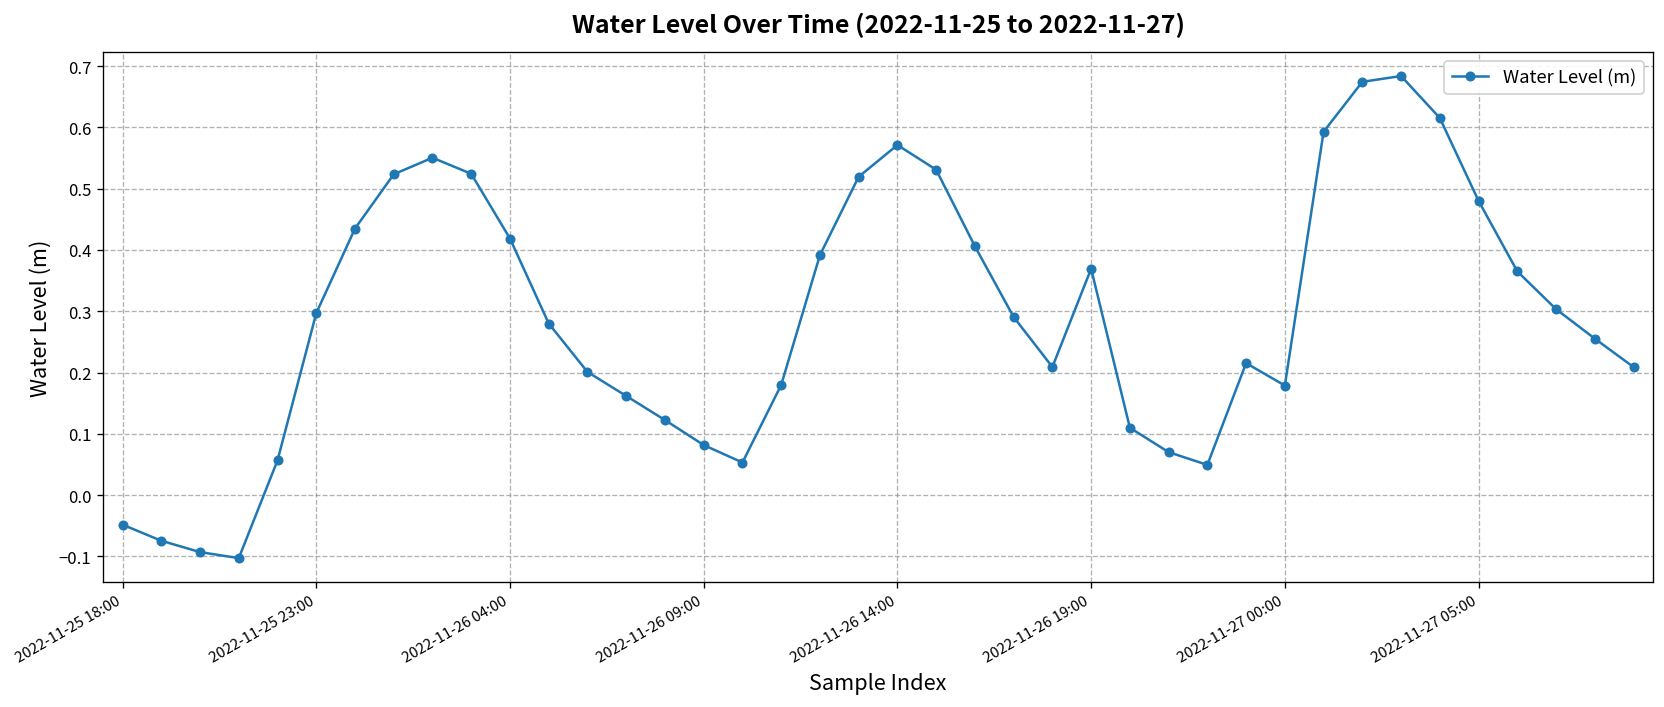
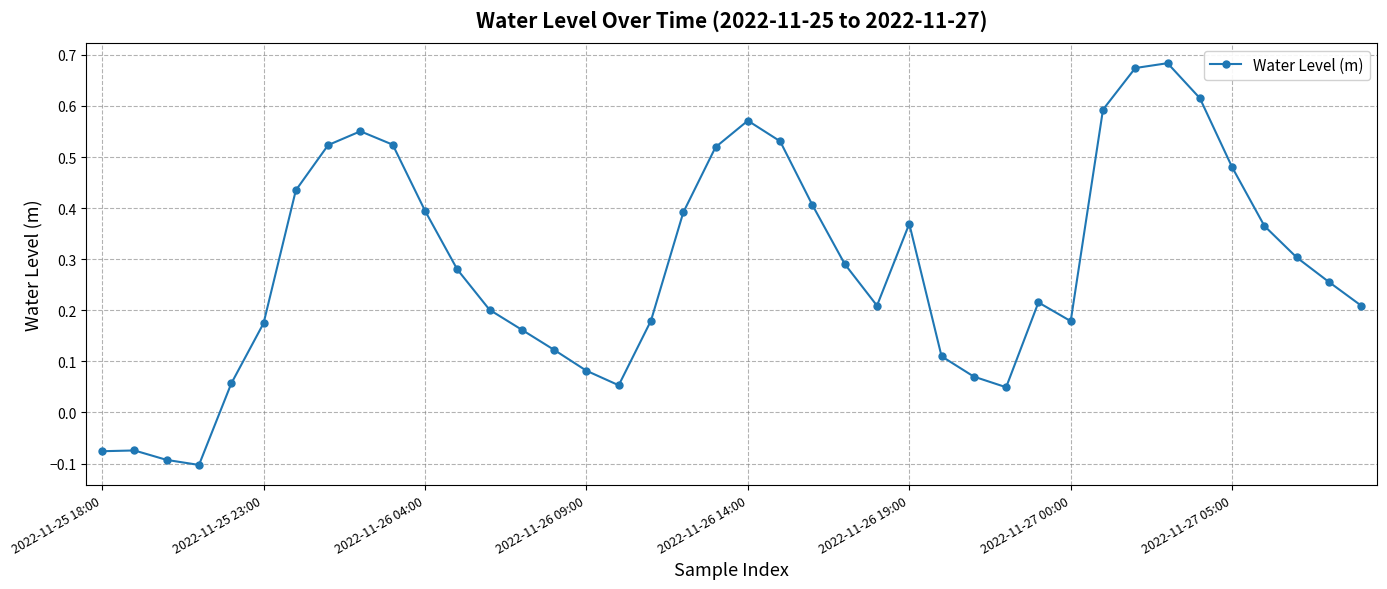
2022-11-25 18:00: -0.05 -> -0.08
2022-11-25 23:00: 0.30 -> 0.17
2022-11-26 04:00: 0.42 -> 0.40
